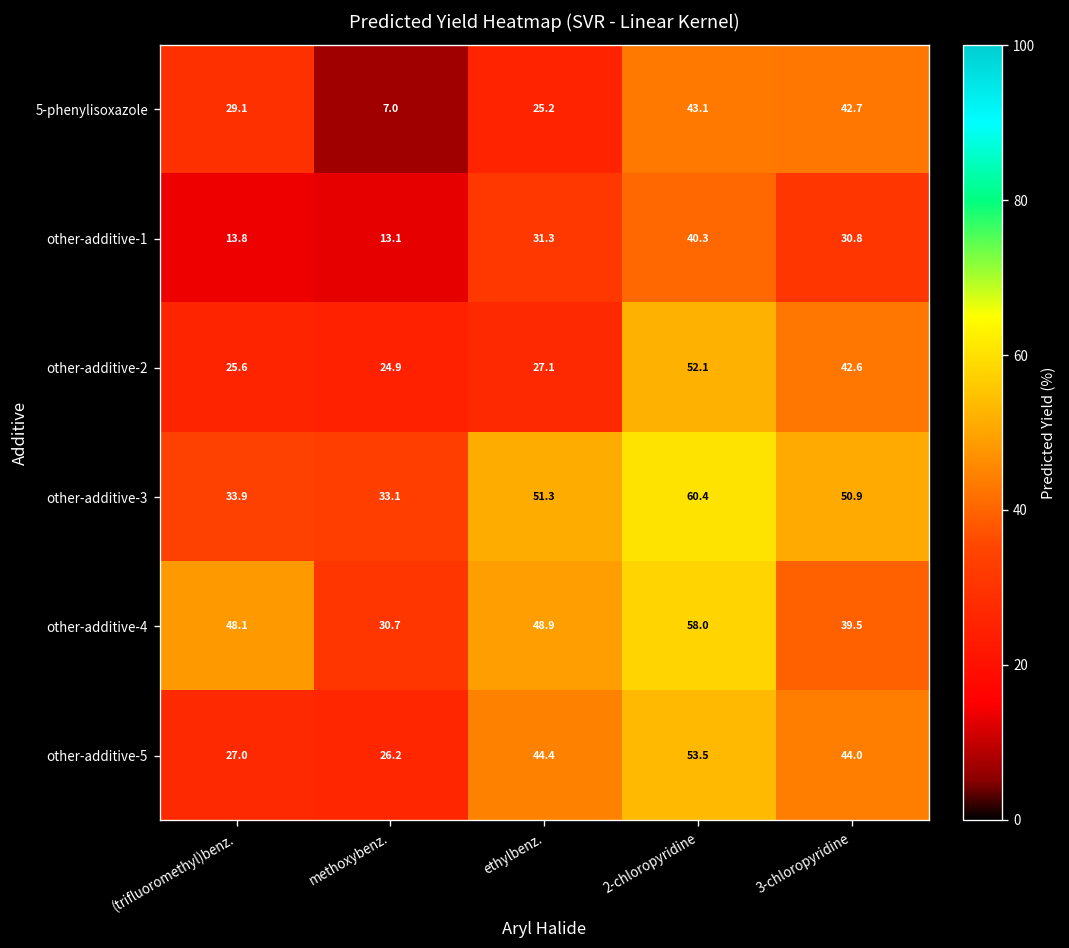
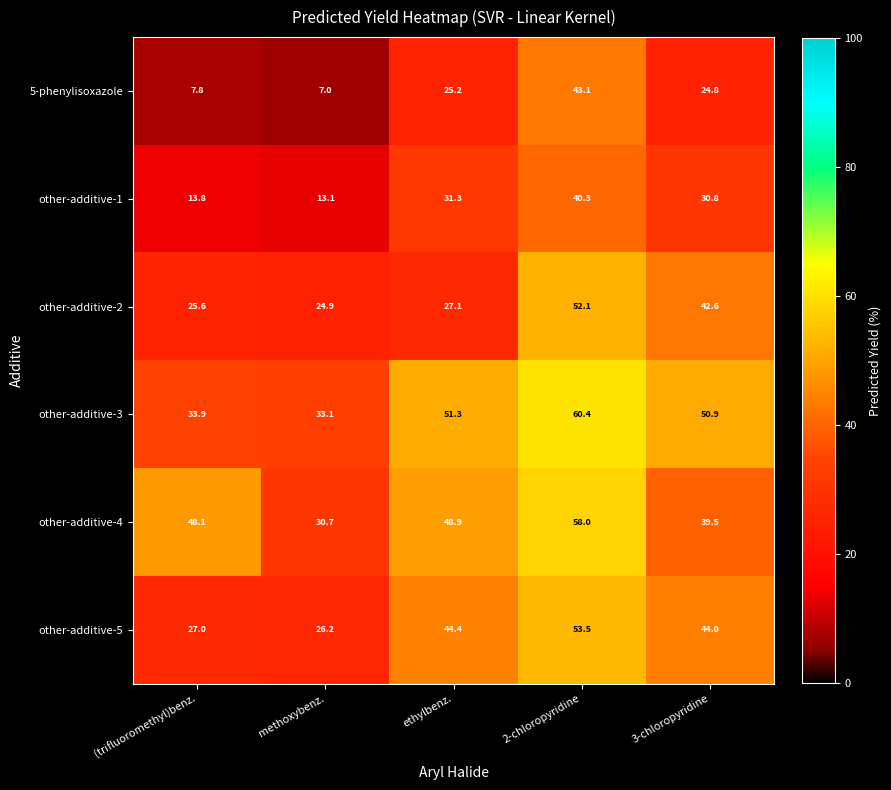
5-phenylisoxazole, (trifluoromethyl)benz.: 29.1 -> 7.8
5-phenylisoxazole, 3-chloropyridine: 42.7 -> 24.8
